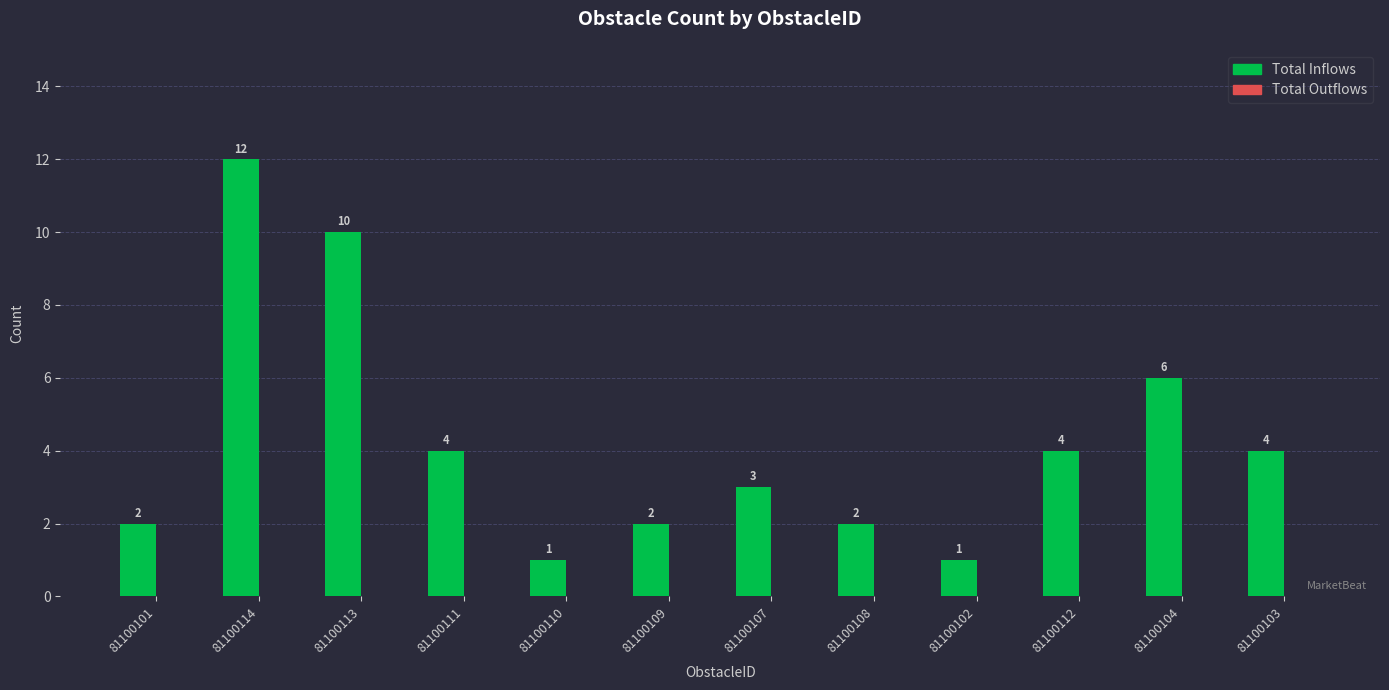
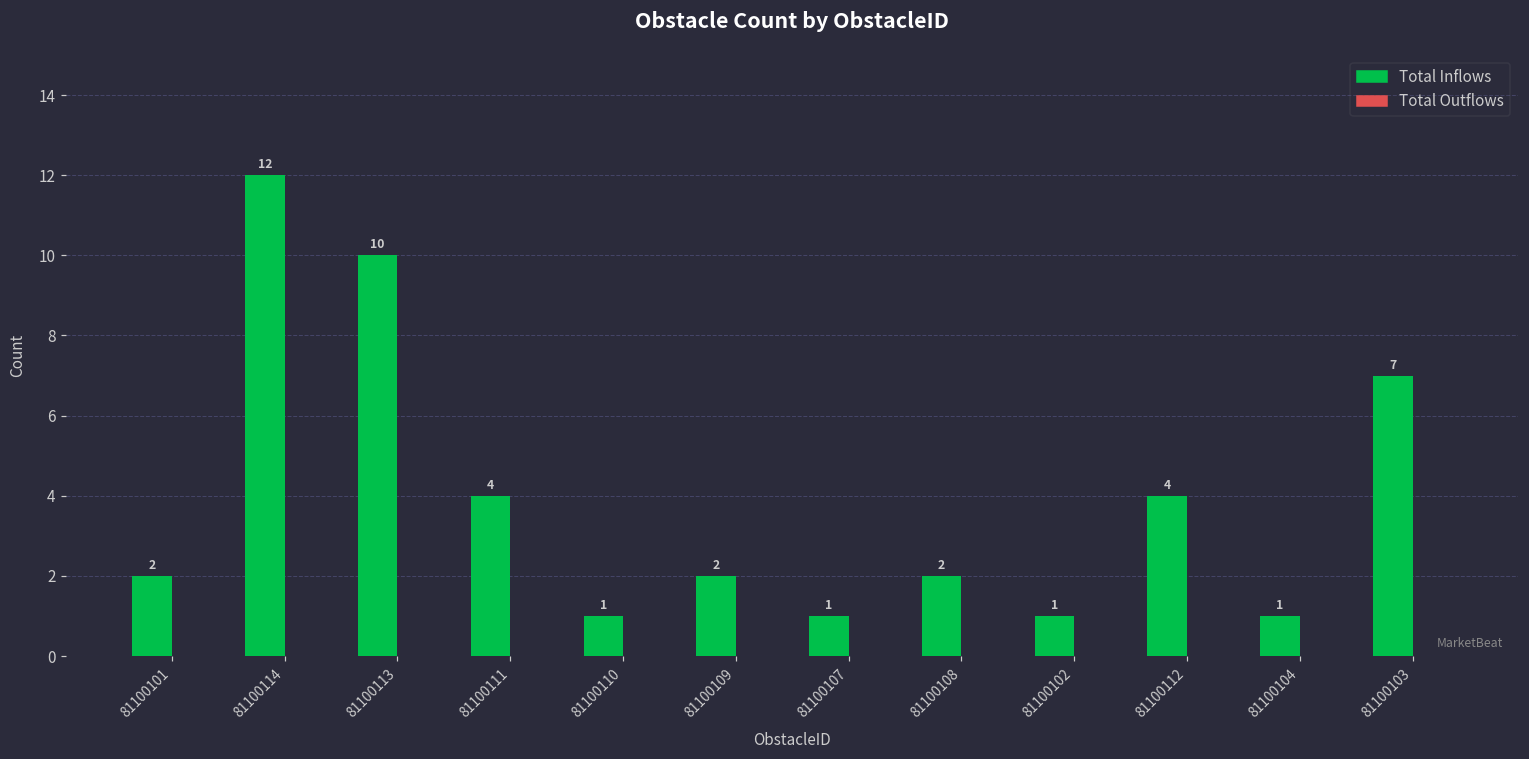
Total Inflows, 81100107: 3 -> 1
Total Inflows, 81100104: 6 -> 1
Total Inflows, 81100103: 4 -> 7
